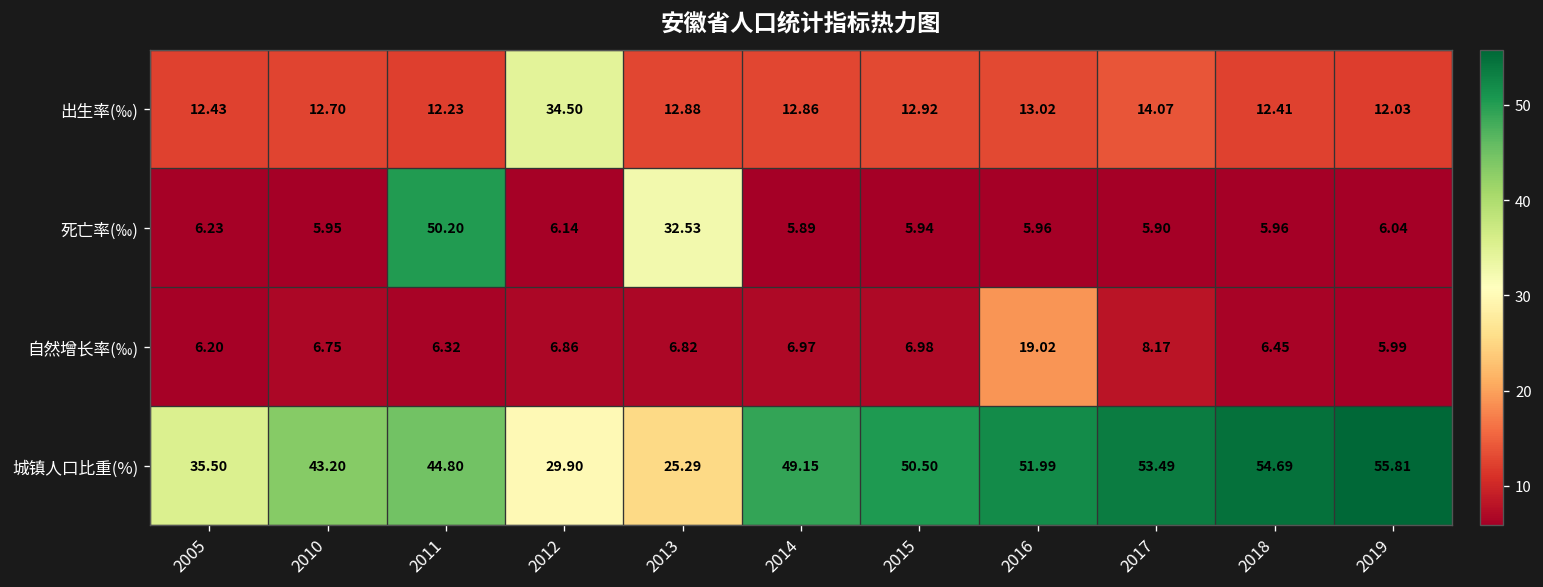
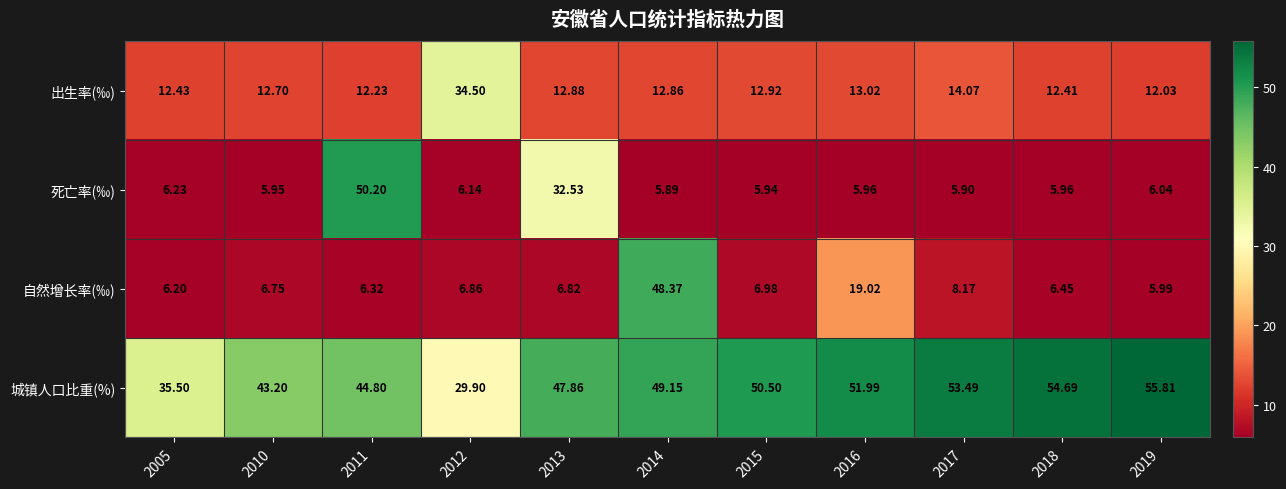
自然增长率(‰), 2014: 6.97 -> 48.37
城镇人口比重(%), 2013: 25.29 -> 47.86
